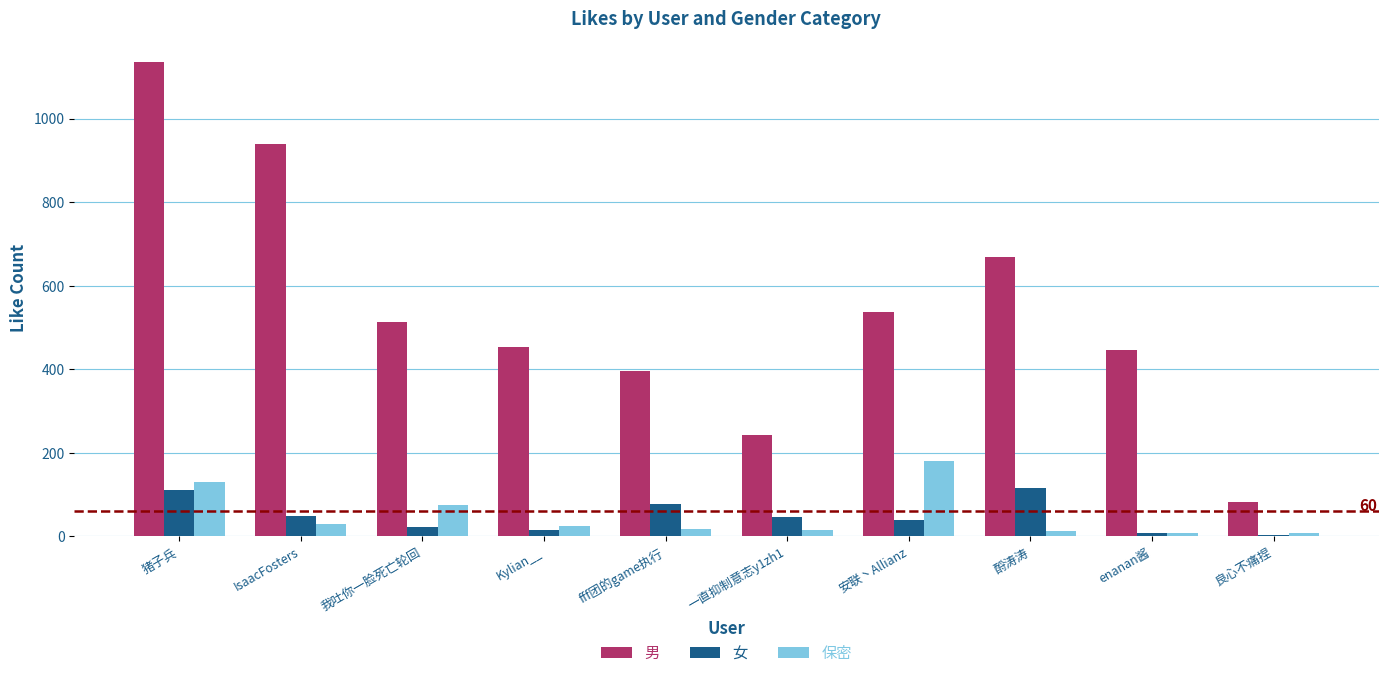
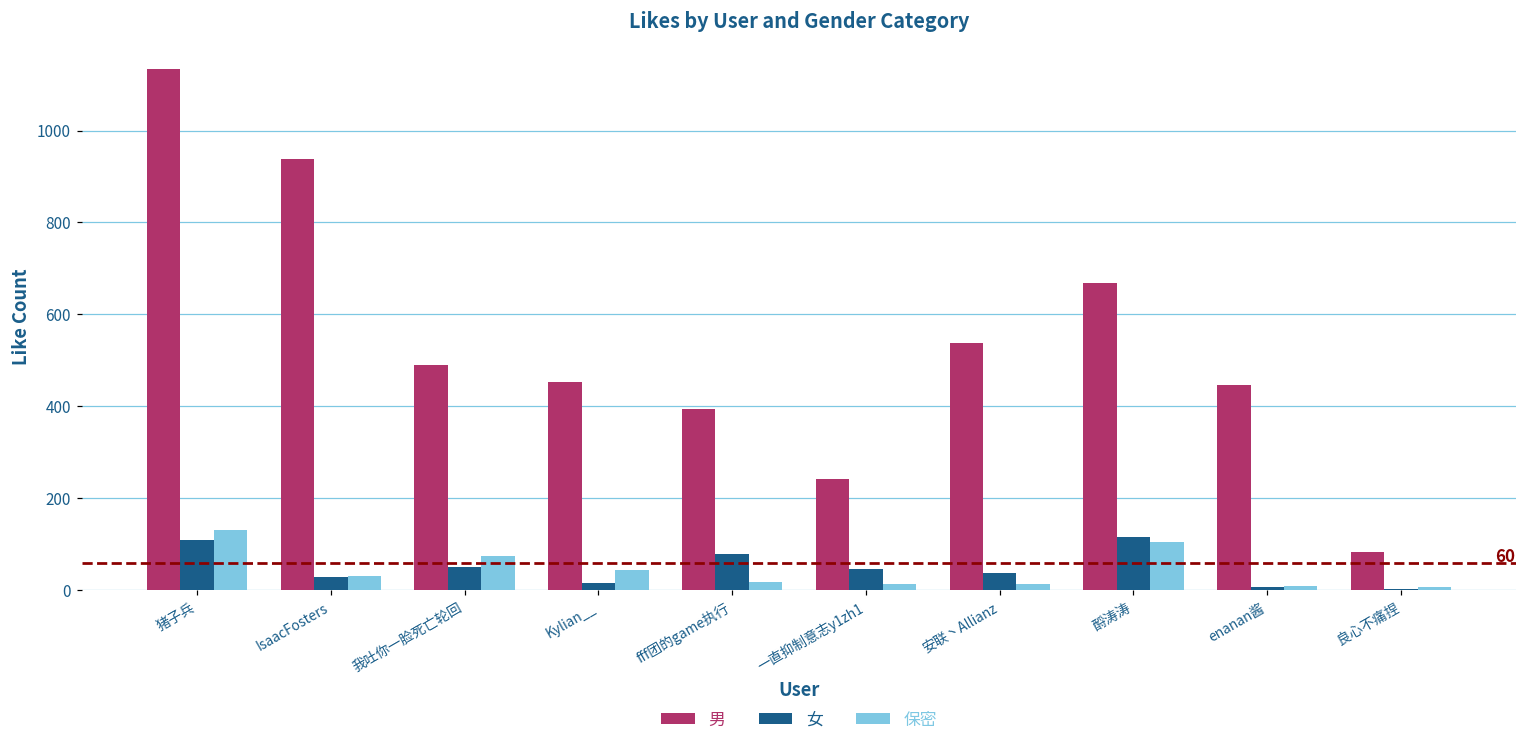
女, IsaacFosters: 50 -> 30
男, 我吐你一脸死亡轮回: 510 -> 490
女, 我吐你一脸死亡轮回: 20 -> 50
保密, Kylian__: 20 -> 40
保密, 安联丶Allianz: 180 -> 10
保密, 酹涛涛: 10 -> 110
